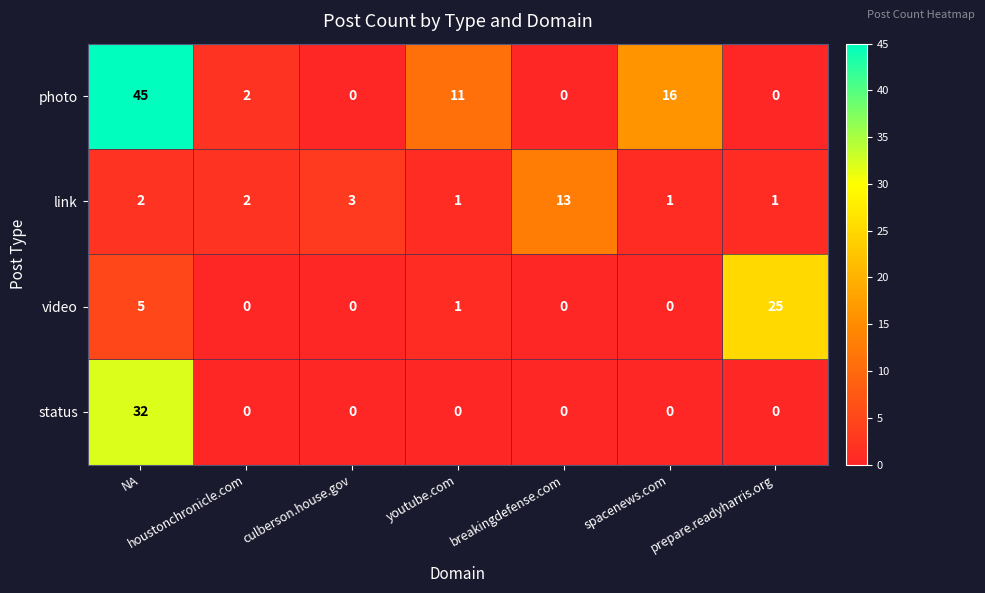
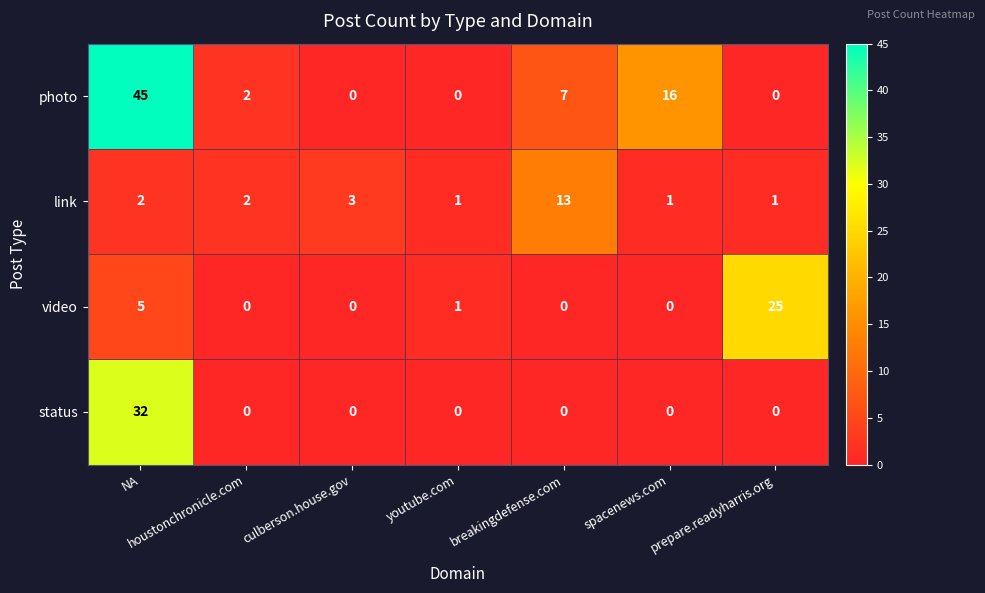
photo, youtube.com: 11 -> 0
photo, breakingdefense.com: 0 -> 7
